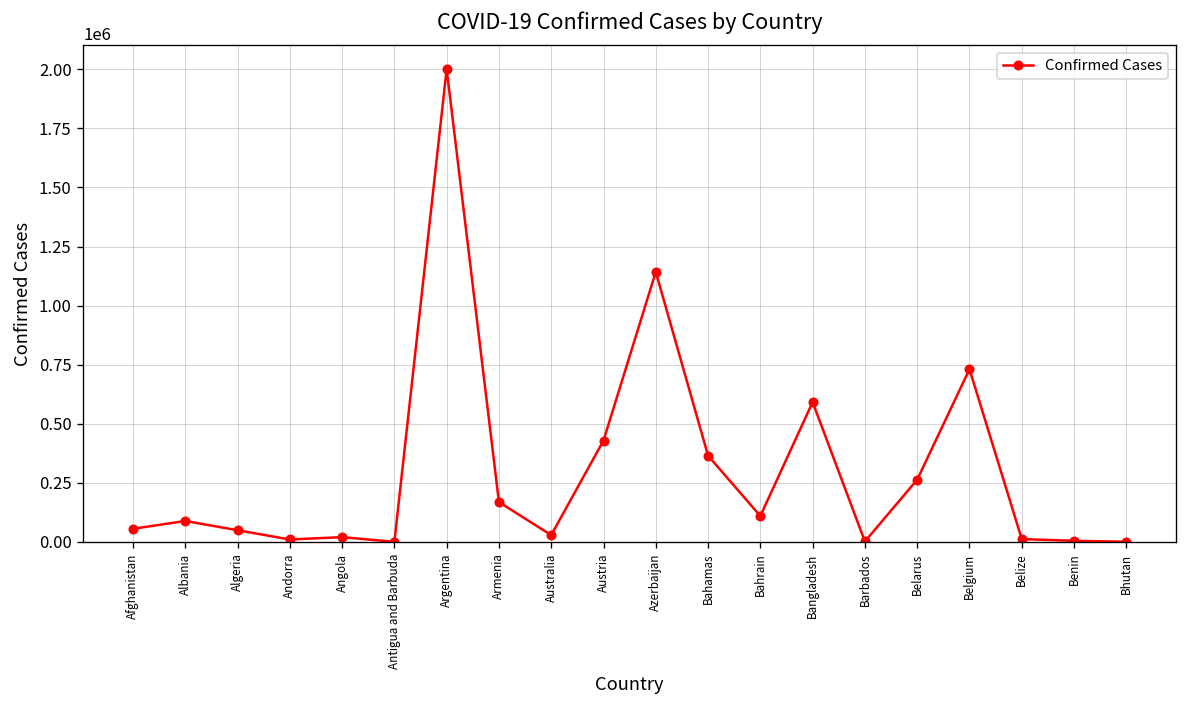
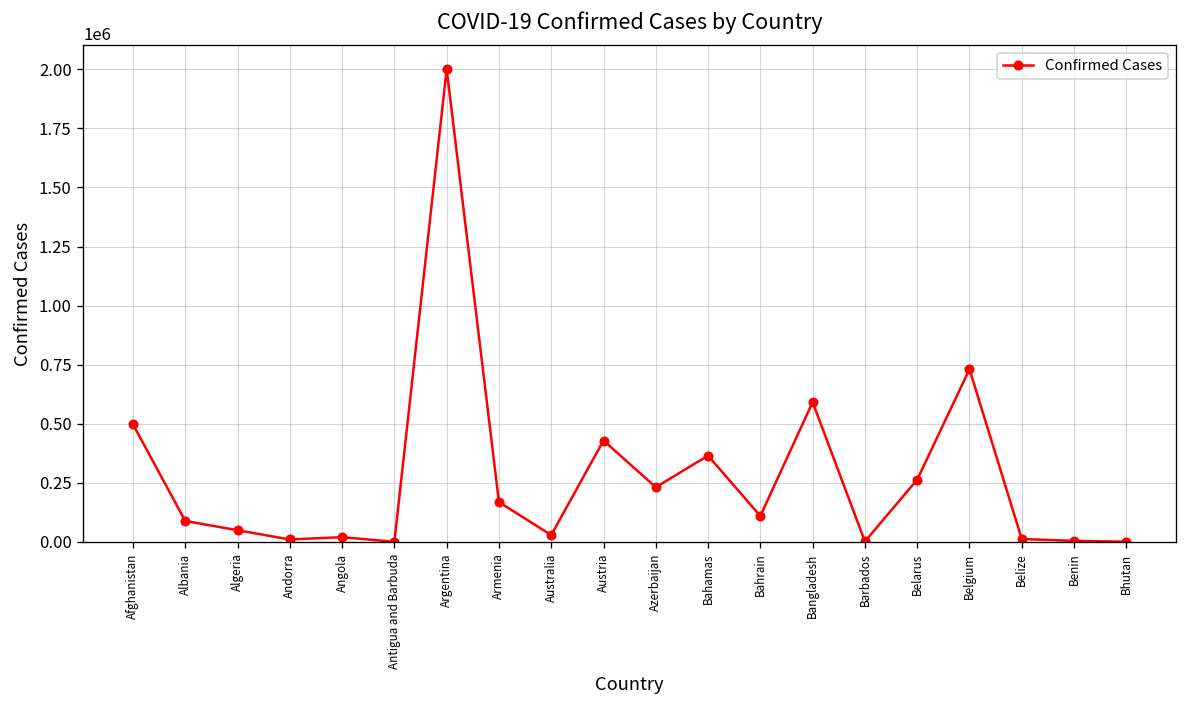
Afghanistan: 60000 -> 500000
Azerbaijan: 1140000 -> 230000
